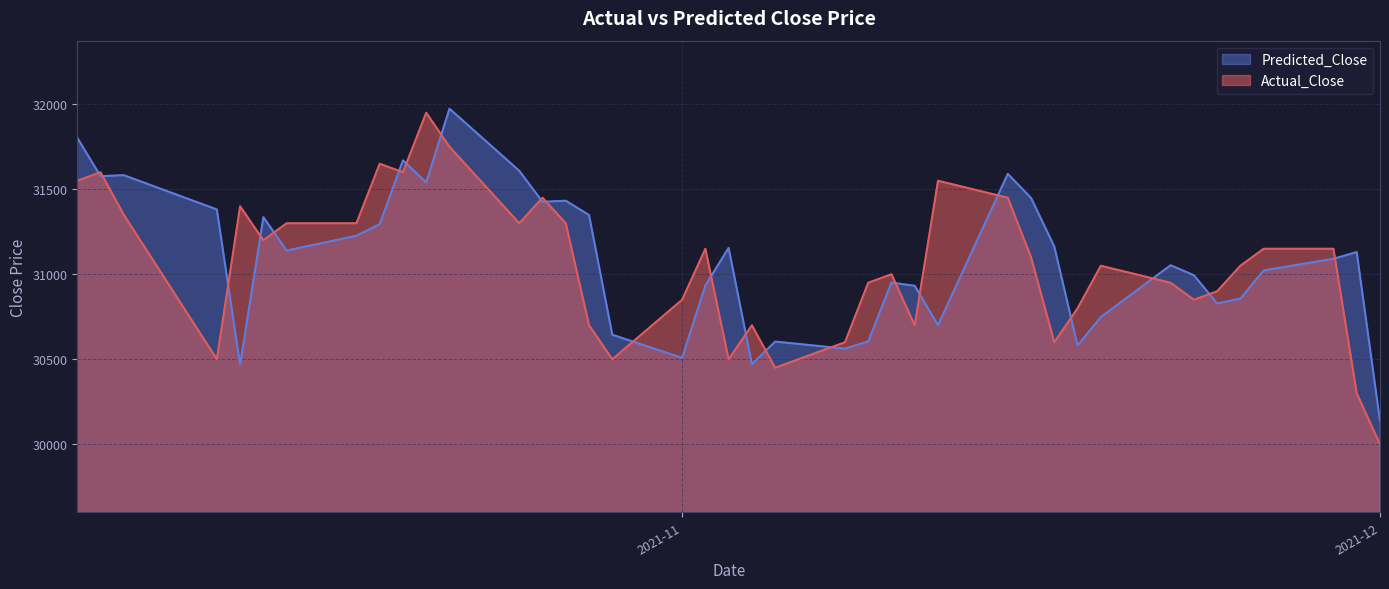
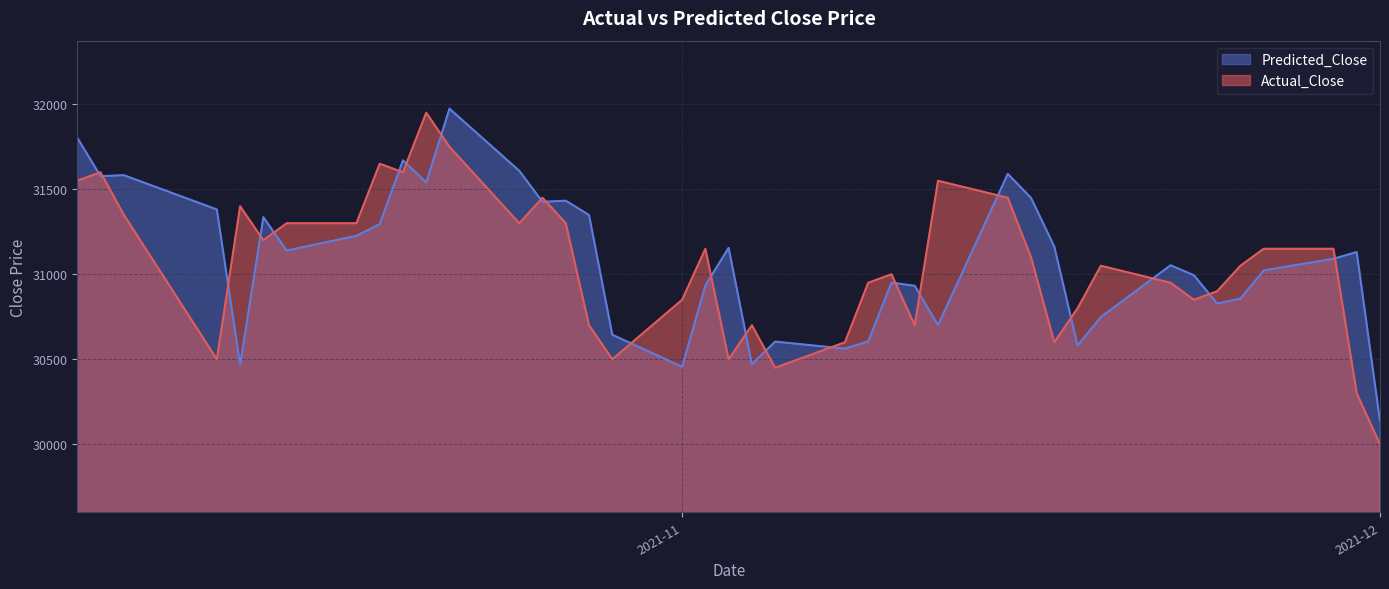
Predicted_Close, 2021-11: 30510 -> 30460
